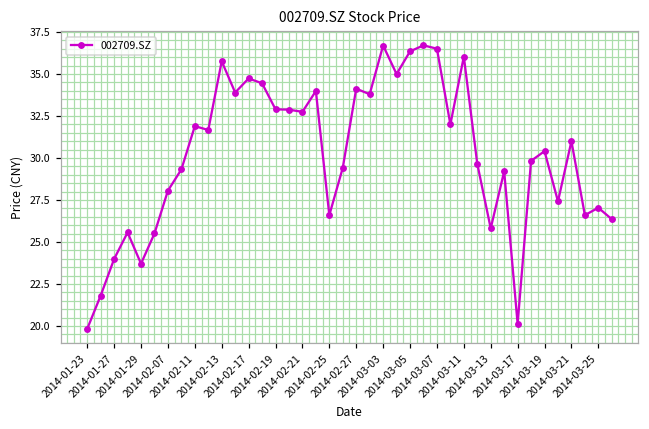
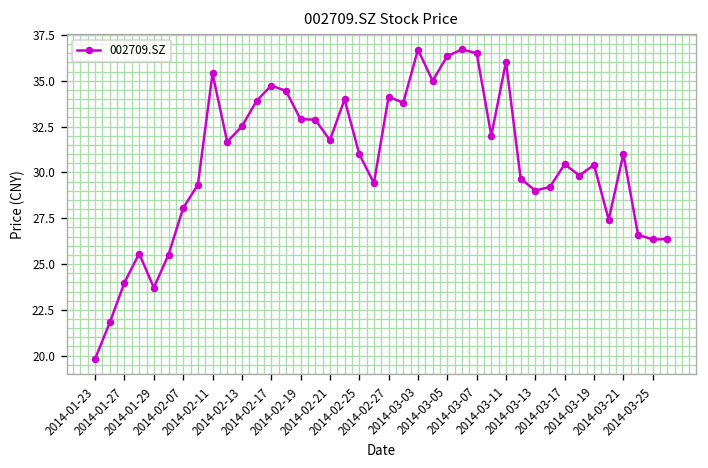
2014-02-11: 31.9 -> 35.4
2014-02-13: 35.8 -> 32.5
2014-02-21: 32.8 -> 31.8
2014-02-25: 26.6 -> 31.0
2014-03-13: 25.8 -> 29.0
2014-03-17: 20.1 -> 30.5
2014-03-25: 27.0 -> 26.3
